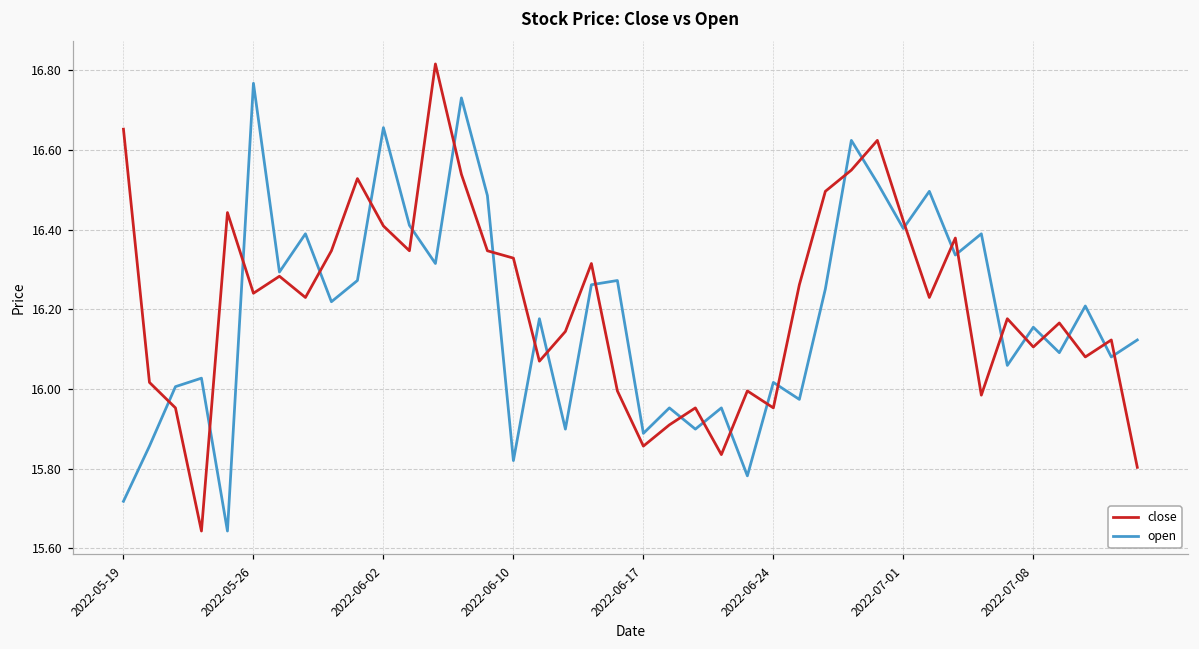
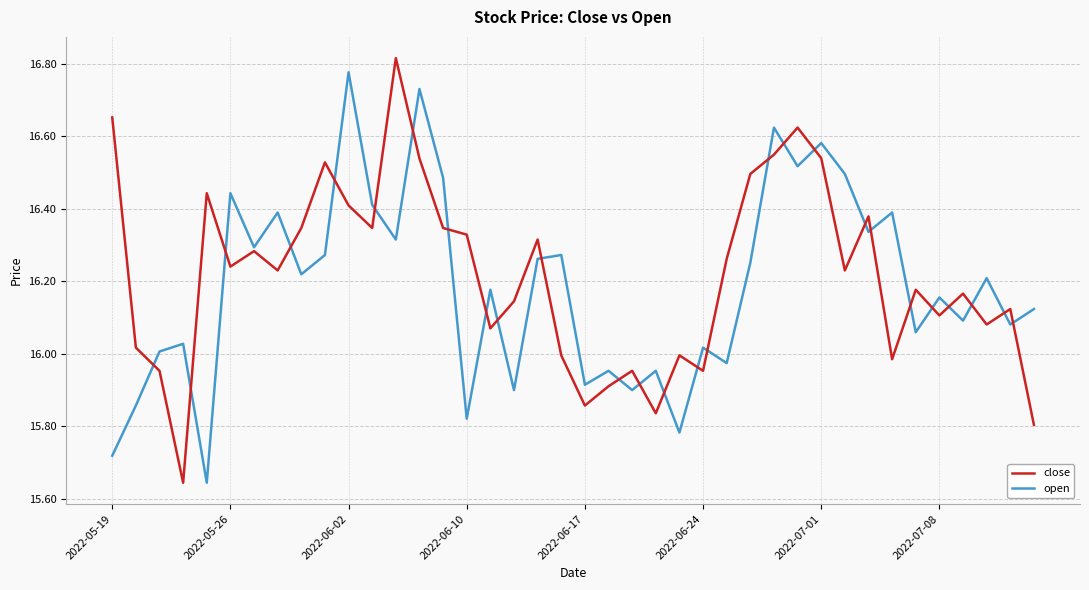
open, 2022-05-26: 16.77 -> 16.44
open, 2022-06-02: 16.66 -> 16.78
open, 2022-06-17: 15.89 -> 15.91
close, 2022-07-01: 16.42 -> 16.54
open, 2022-07-01: 16.40 -> 16.58
